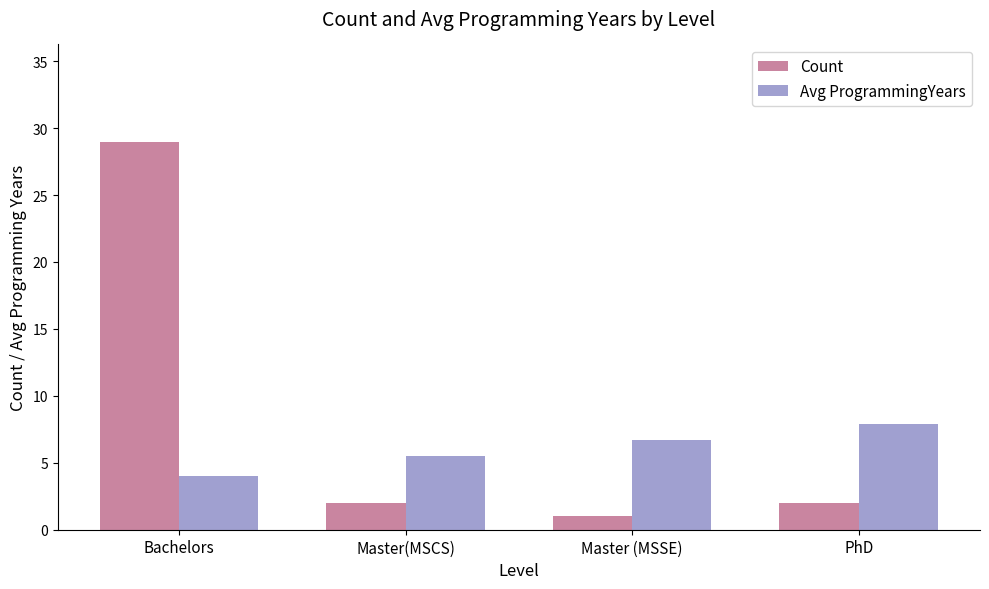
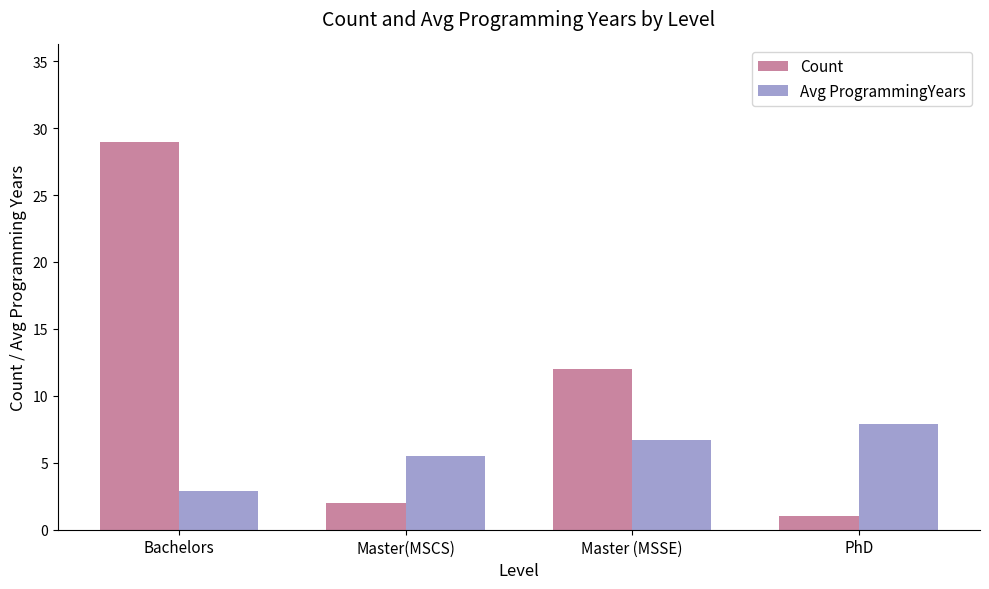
Avg ProgrammingYears, Bachelors: 4.0 -> 2.9
Count, Master (MSSE): 1 -> 12
Count, PhD: 2 -> 1
